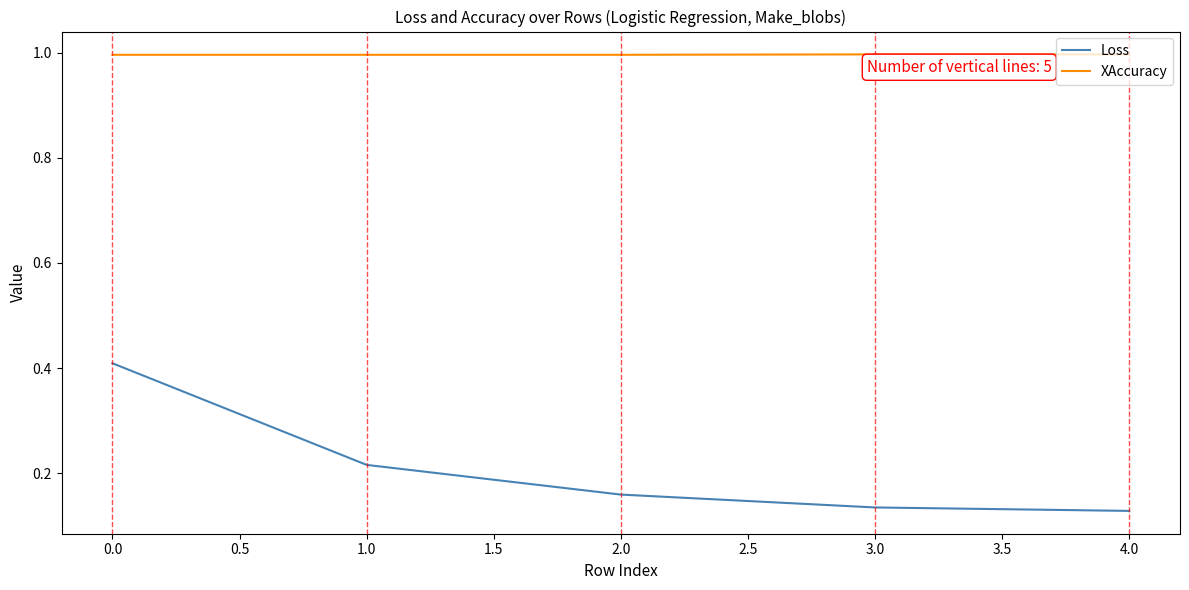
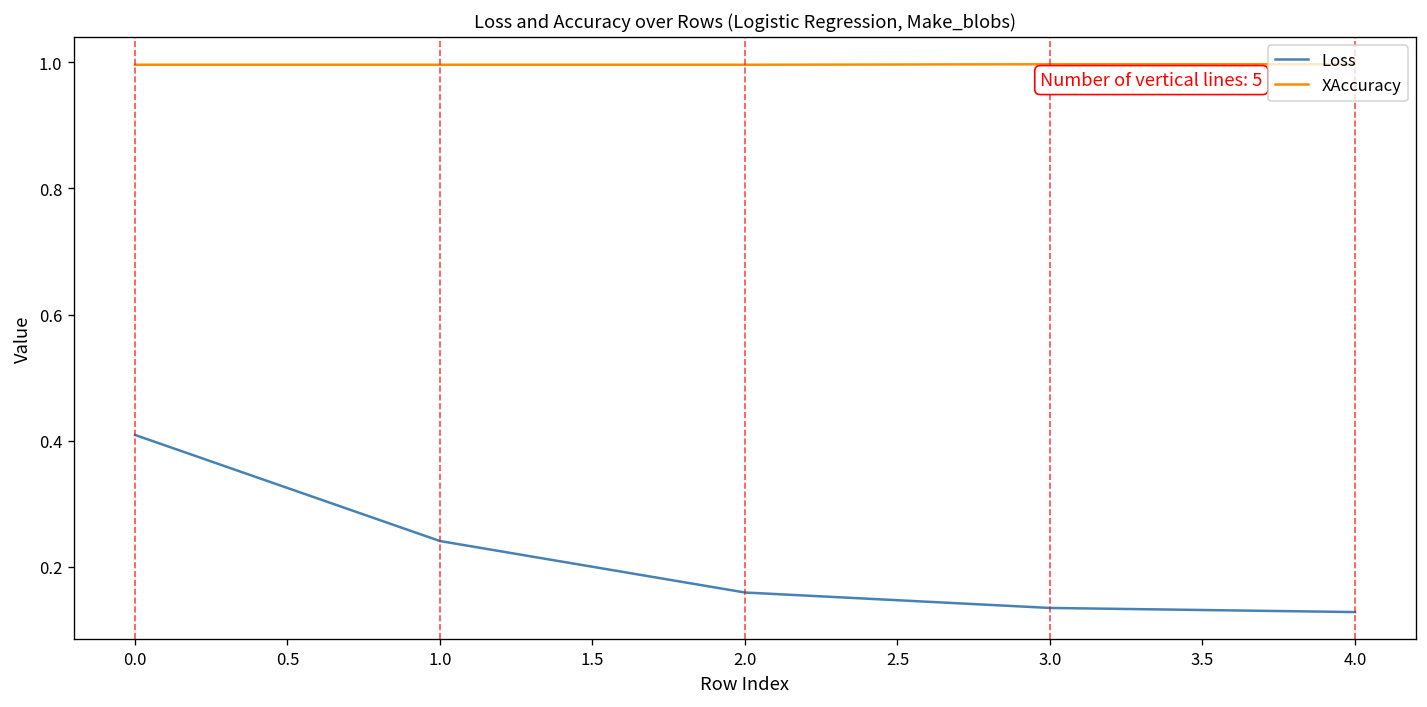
Loss, 1.0: 0.22 -> 0.24
